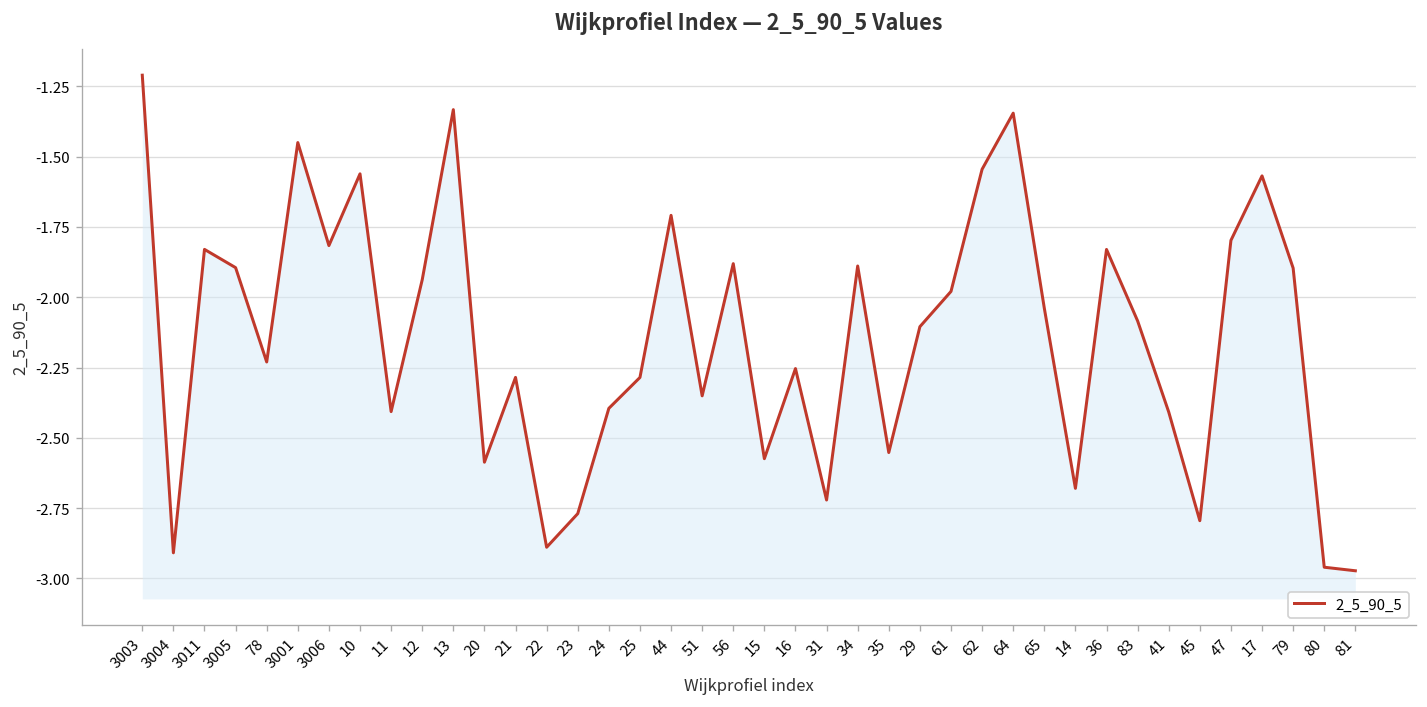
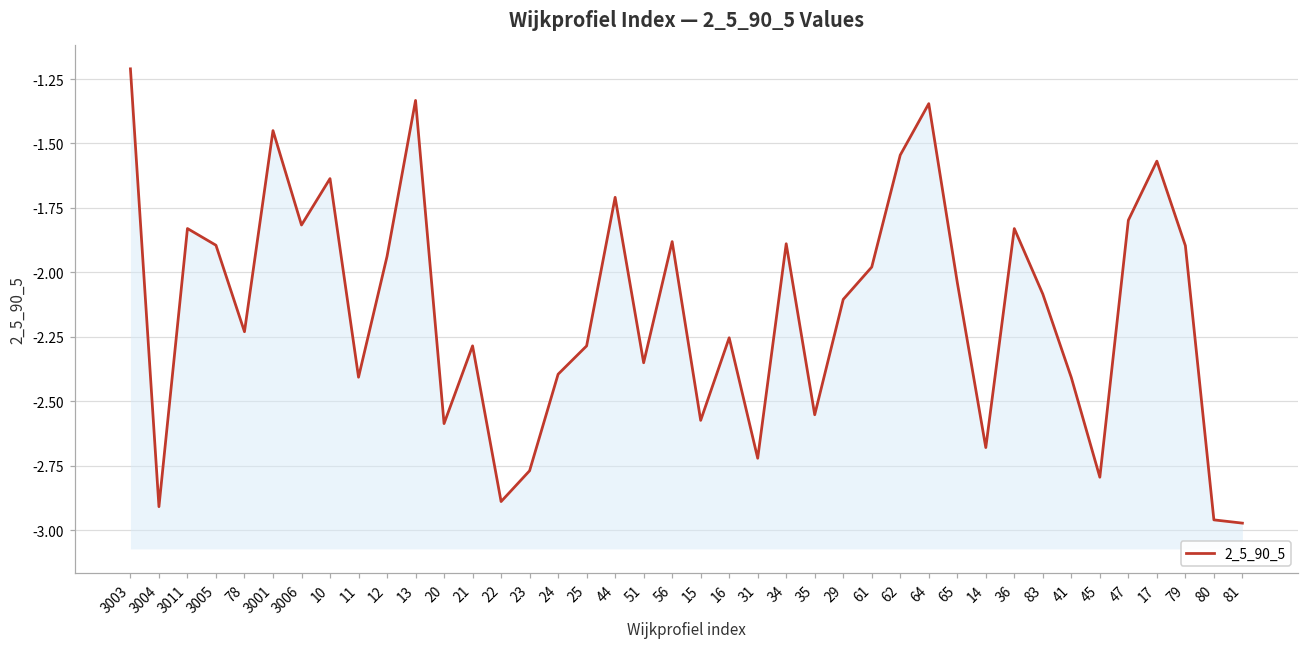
10: -1.56 -> -1.64
